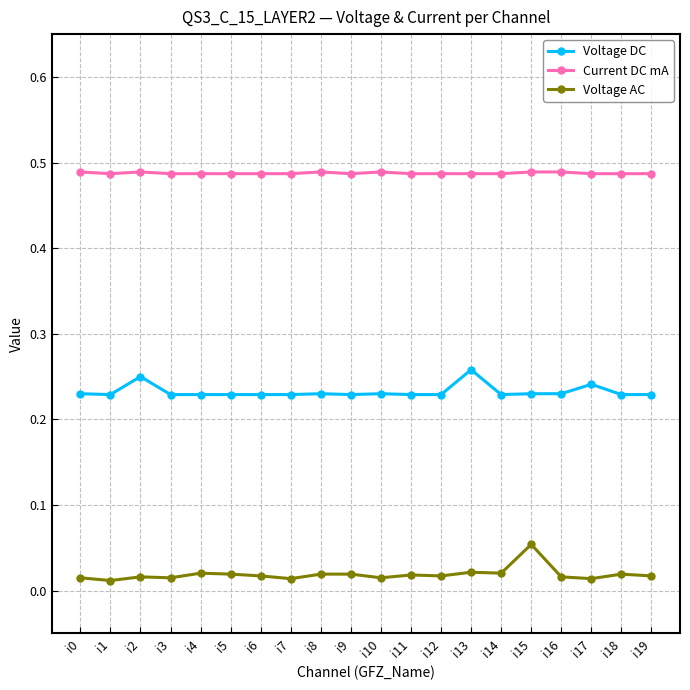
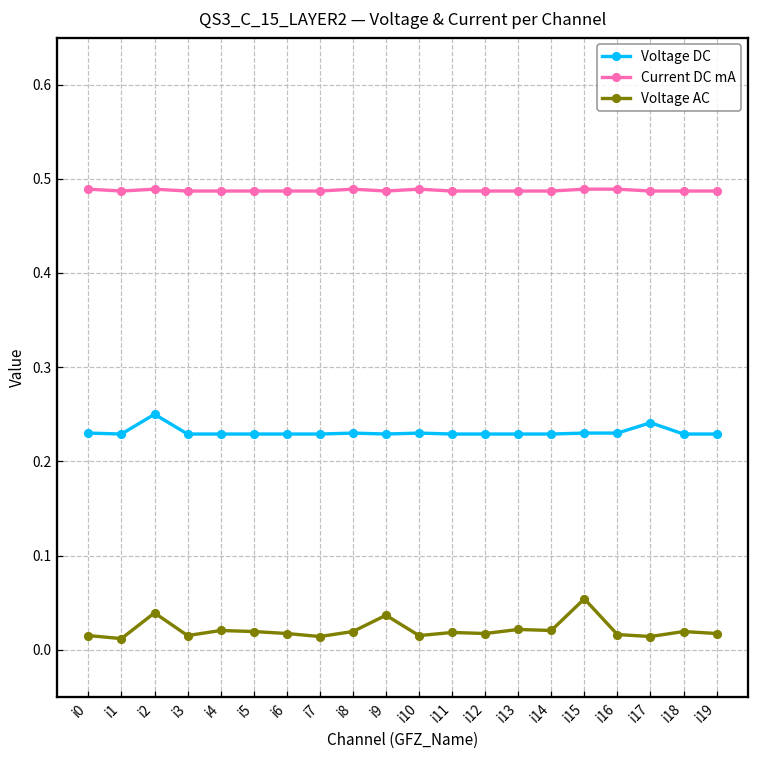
Voltage AC, i2: 0.02 -> 0.04
Voltage AC, i9: 0.02 -> 0.04
Voltage DC, i13: 0.26 -> 0.23
